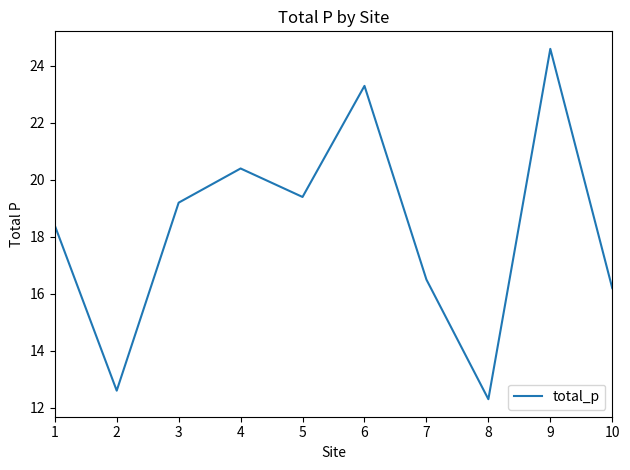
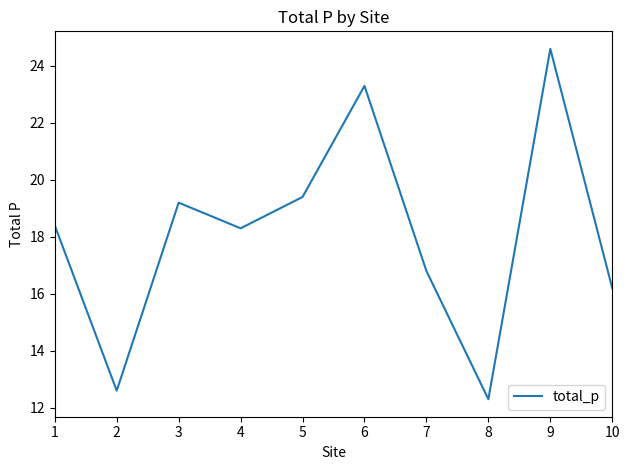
4: 20.4 -> 18.3
7: 16.5 -> 16.8
